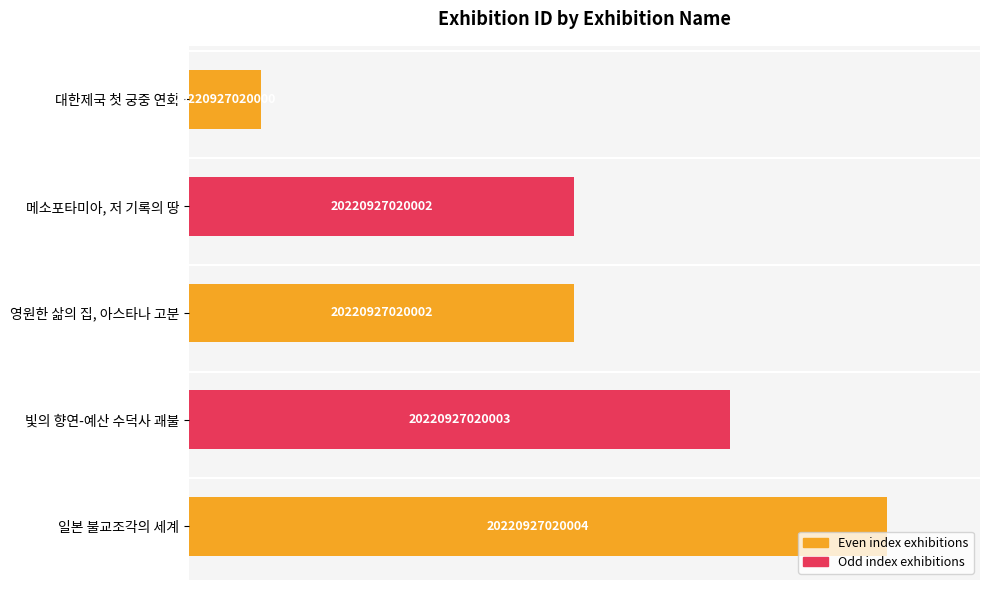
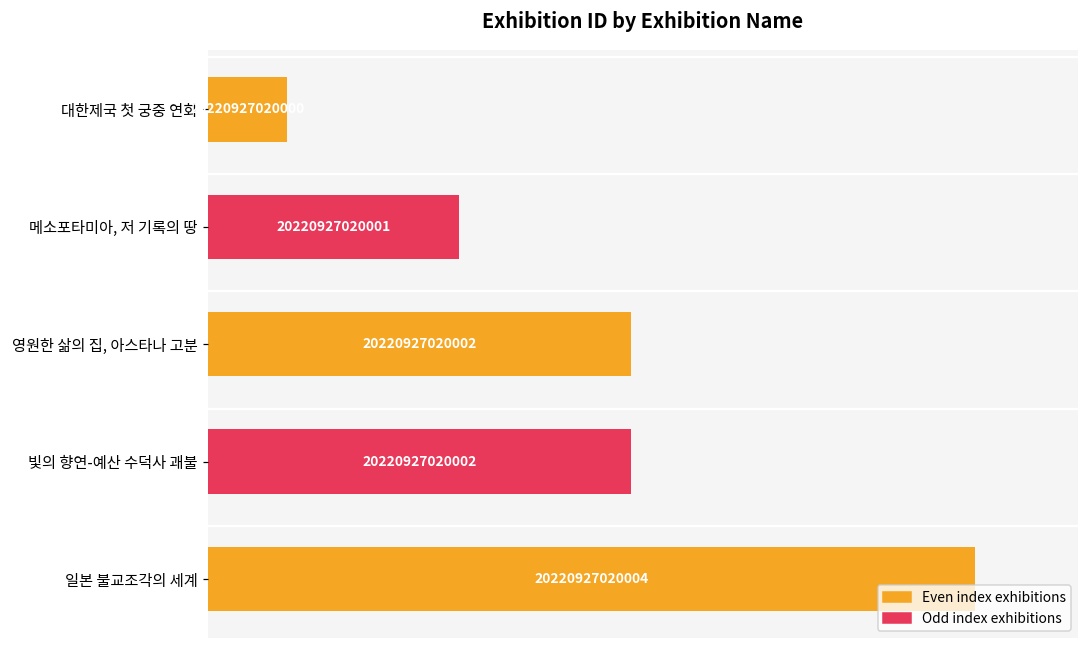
메소포타미아, 저 기록의 땅: 20220927020002 -> 20220927020001
빛의 향연-예산 수덕사 괘불: 20220927020003 -> 20220927020002
